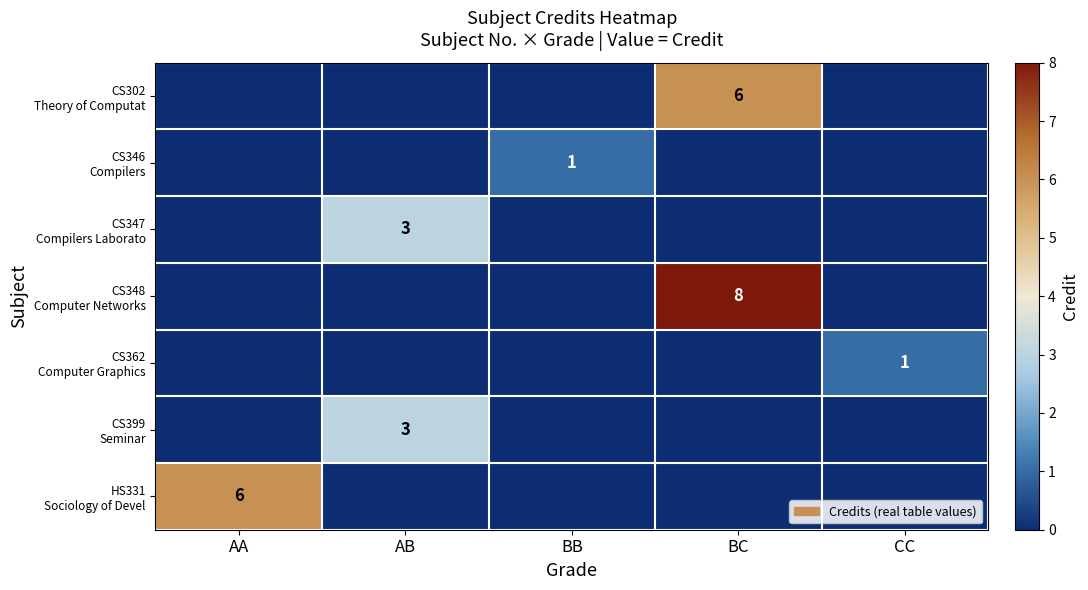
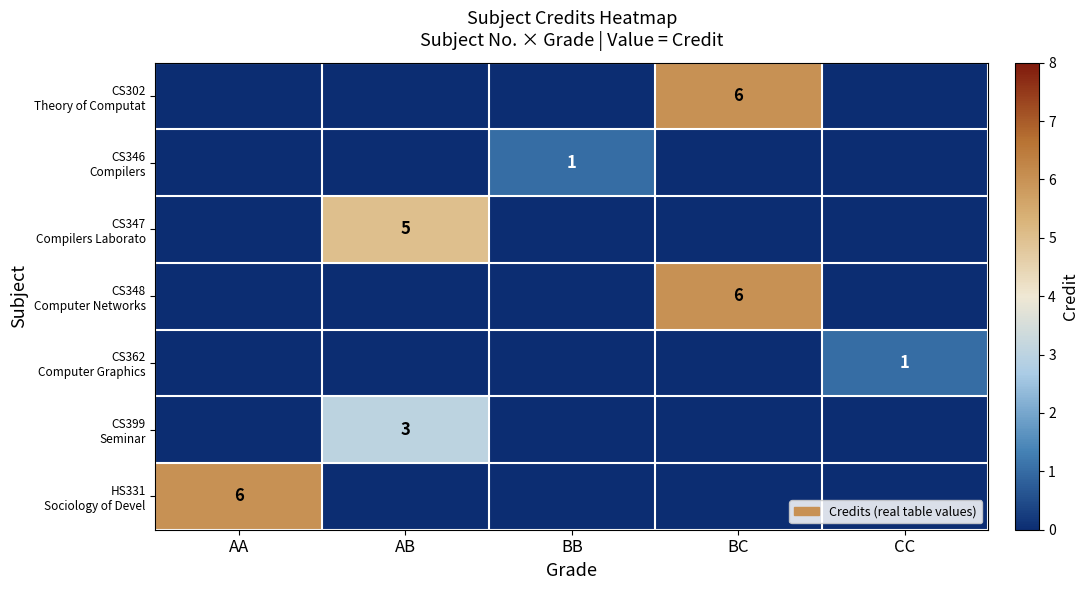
CS347 Compilers Laborato, AB: 3 -> 5
CS348 Computer Networks, BC: 8 -> 6
